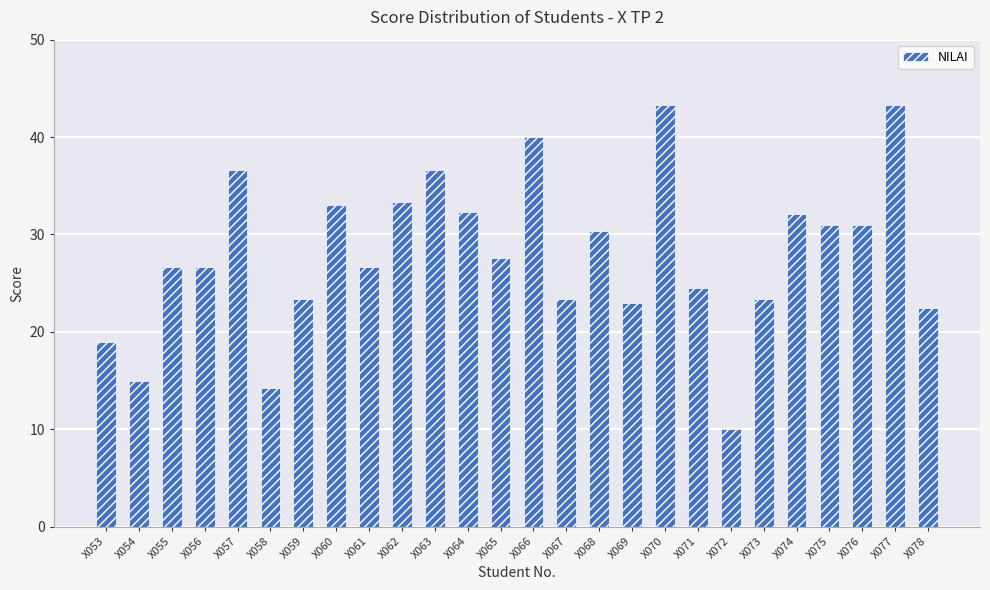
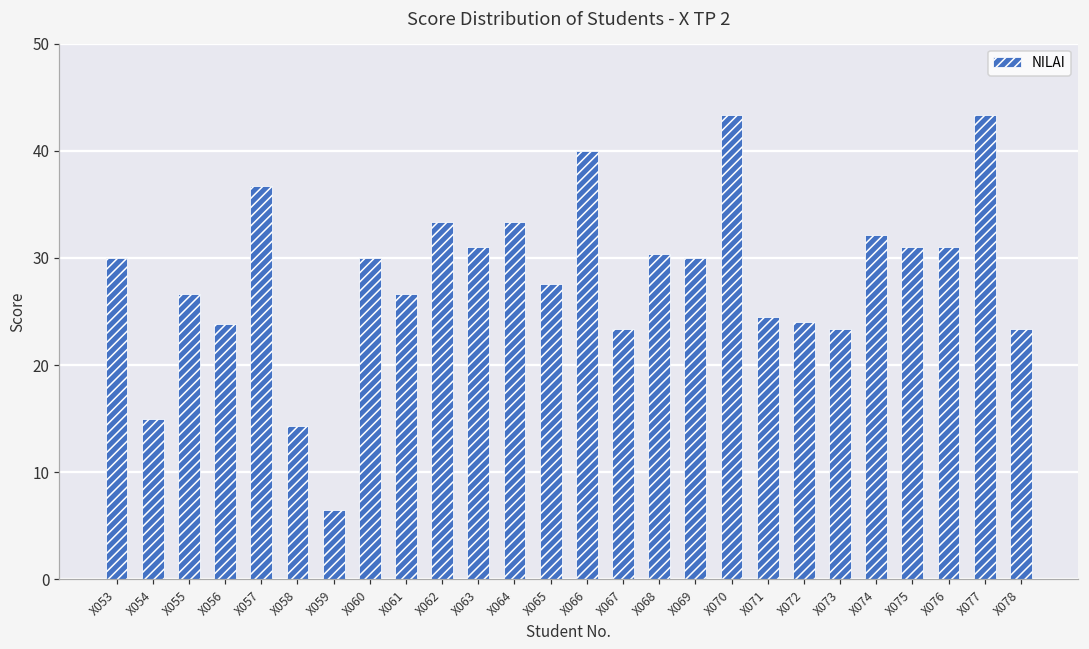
X053: 19 -> 30
X056: 27 -> 24
X059: 23 -> 6
X060: 33 -> 30
X063: 37 -> 31
X064: 32 -> 33
X069: 23 -> 30
X072: 10 -> 24
X078: 22 -> 23
